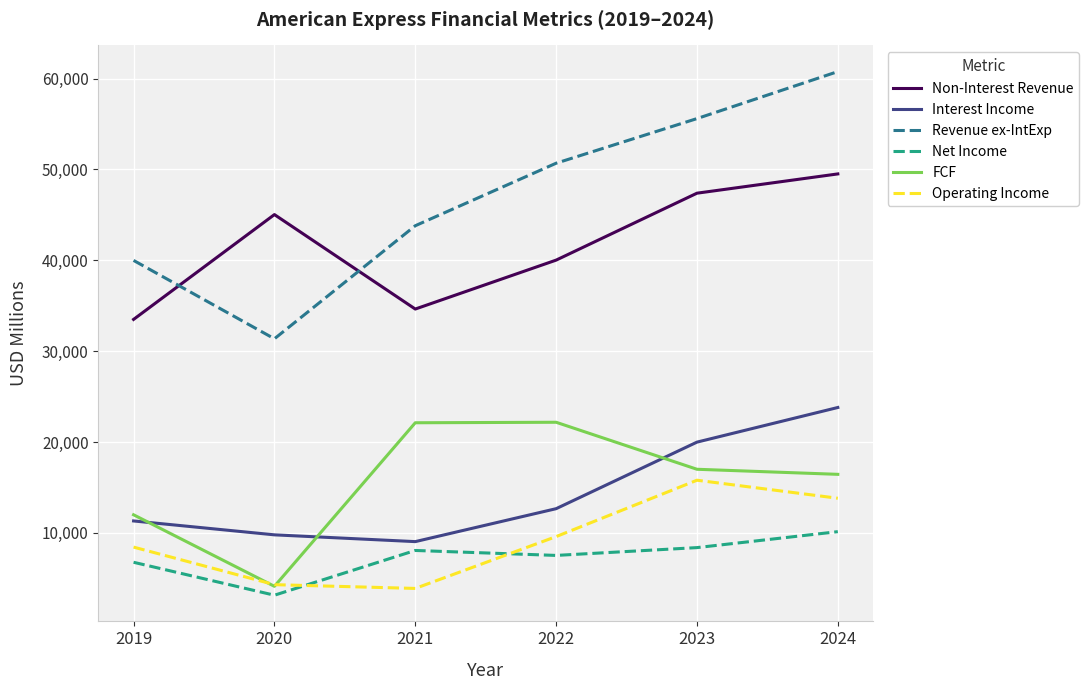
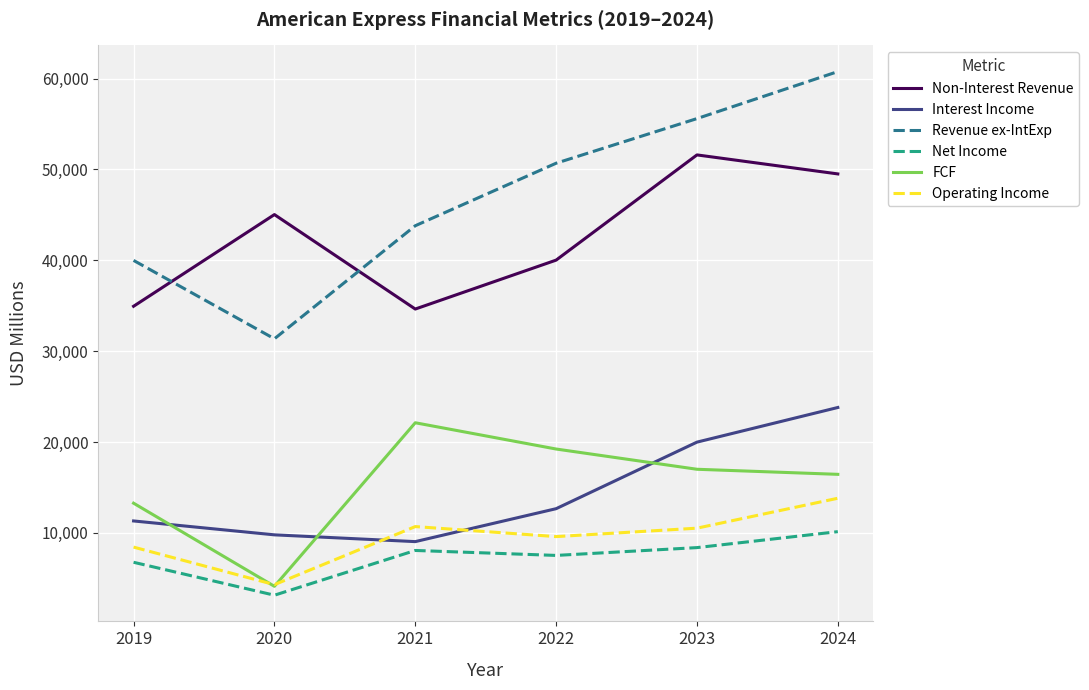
Non-Interest Revenue, 2019: 33,000 -> 35,000
FCF, 2019: 12,000 -> 13,000
Operating Income, 2021: 4,000 -> 11,000
FCF, 2022: 22,000 -> 19,000
Non-Interest Revenue, 2023: 47,000 -> 52,000
Operating Income, 2023: 16,000 -> 11,000
